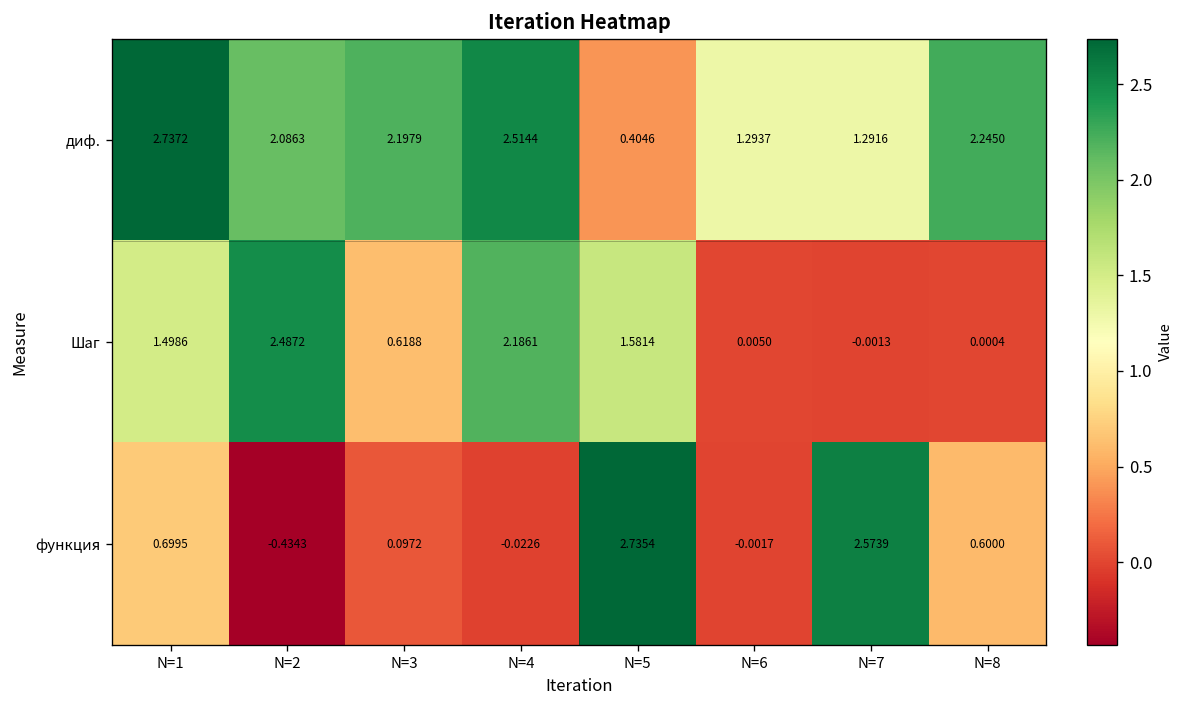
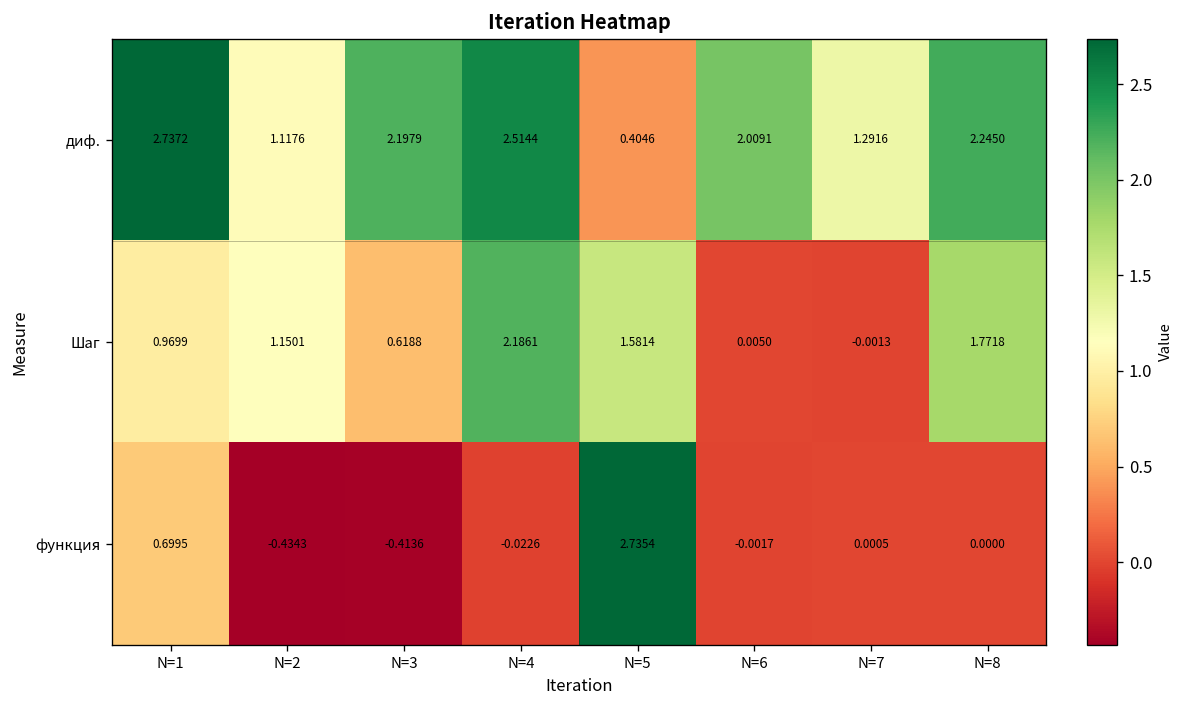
диф., N=2: 2.0863 -> 1.1176
диф., N=6: 1.2937 -> 2.0091
Шаг, N=1: 1.4986 -> 0.9699
Шаг, N=2: 2.4872 -> 1.1501
Шаг, N=8: 0.0004 -> 1.7718
функция, N=3: 0.0972 -> -0.4136
функция, N=7: 2.5739 -> 0.0005
функция, N=8: 0.6000 -> 0.0000
